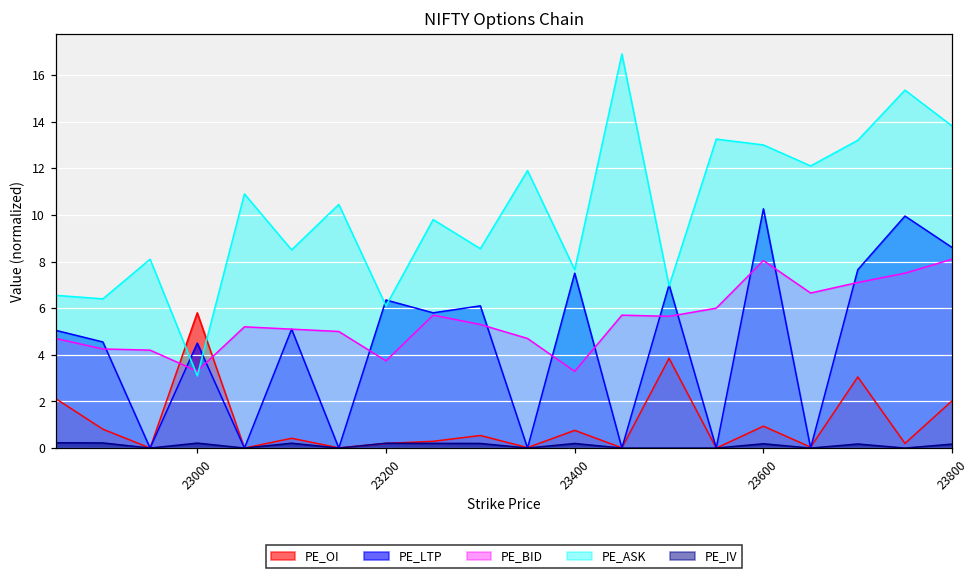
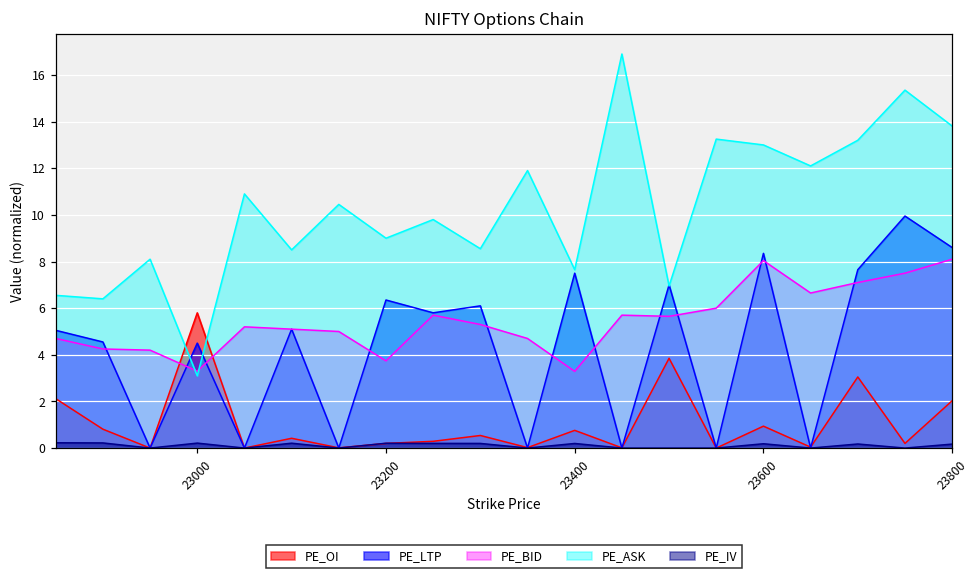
PE_ASK, 23200: 6.1 -> 9.0
PE_LTP, 23600: 10.3 -> 8.4
